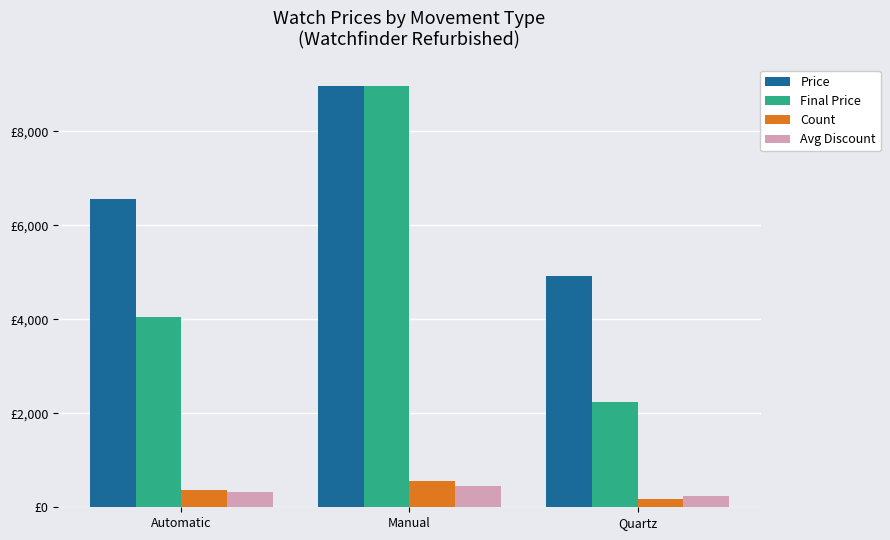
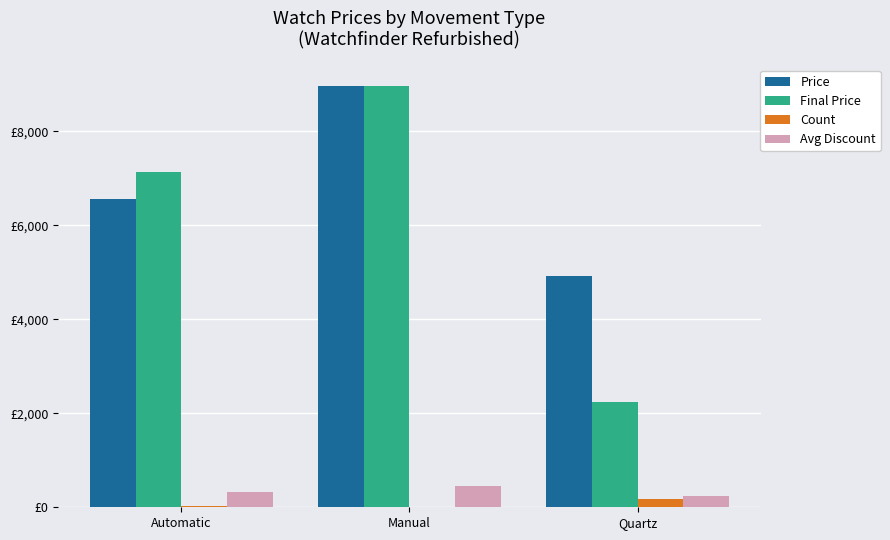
Final Price, Automatic: £4,100 -> £7,100
Count, Automatic: £400 -> £0
Count, Manual: £600 -> £0
